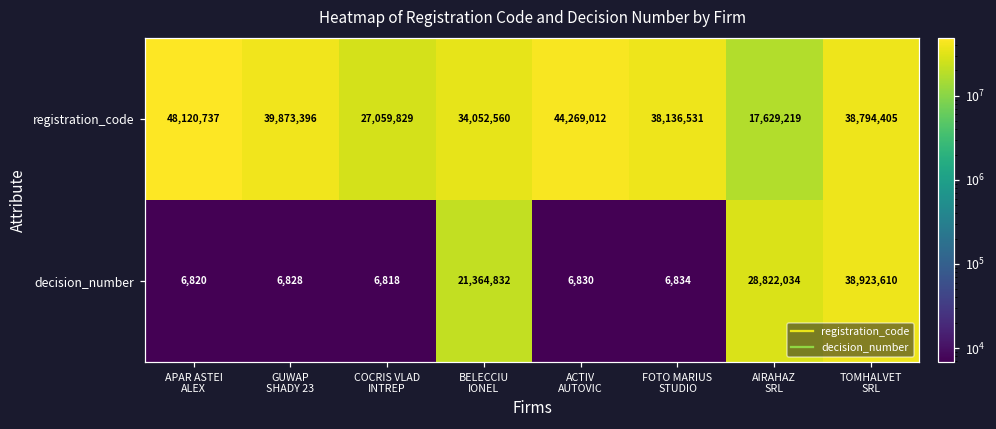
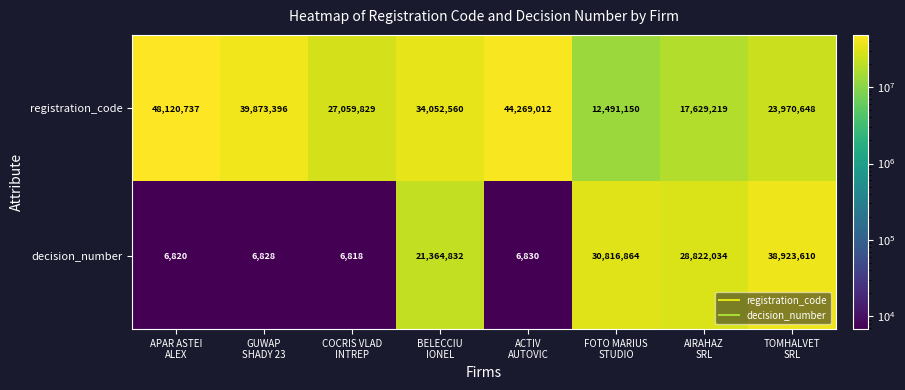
registration_code, FOTO MARIUS STUDIO: 38,136,531 -> 12,491,150
registration_code, TOMHALVET SRL: 38,794,405 -> 23,970,648
decision_number, FOTO MARIUS STUDIO: 6,834 -> 30,816,864
